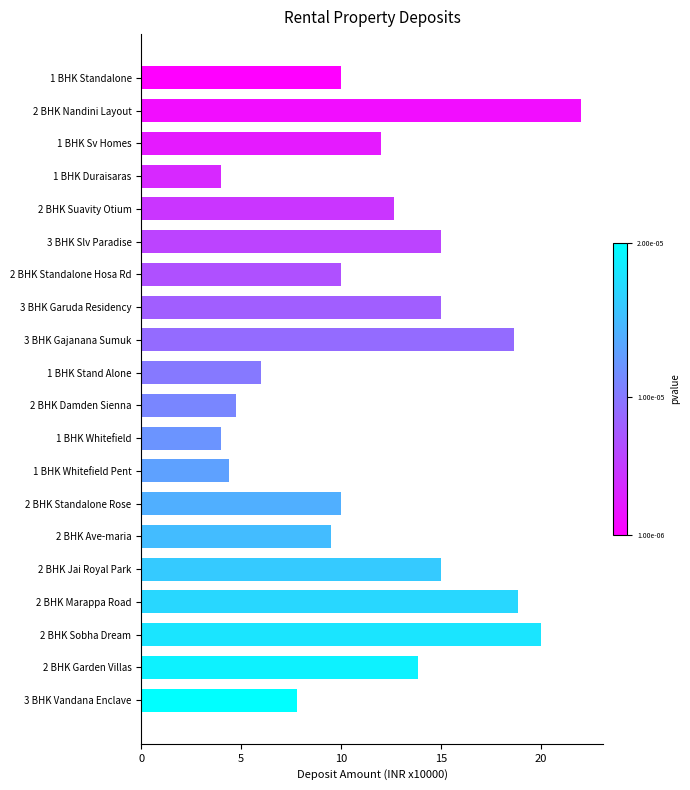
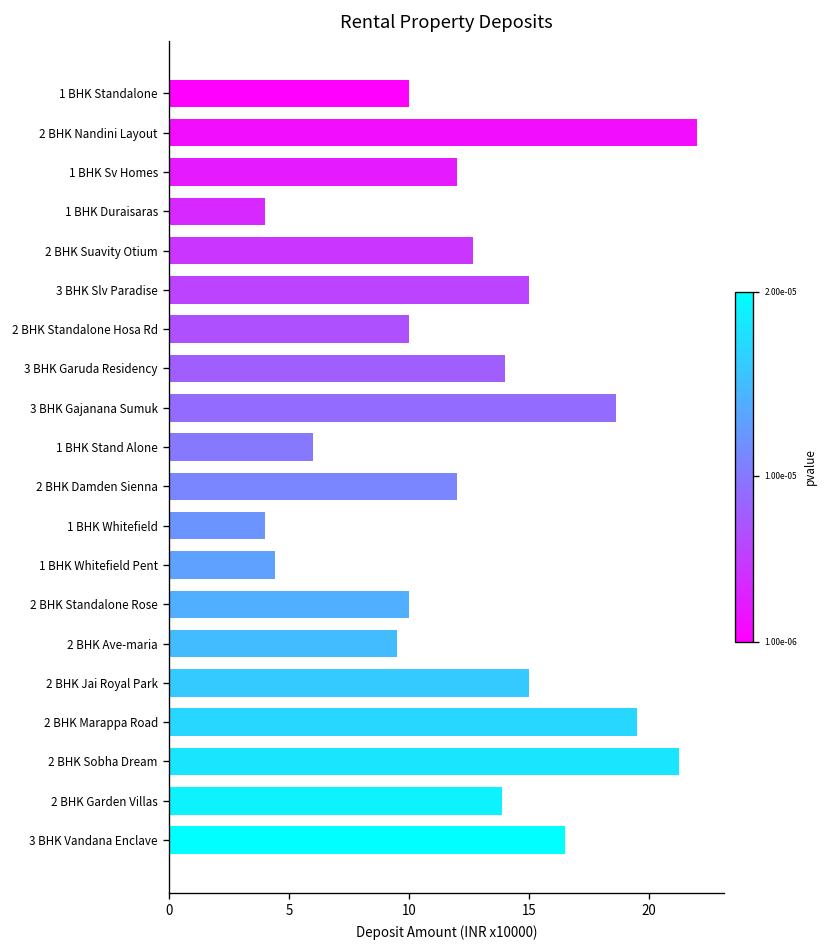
3 BHK Garuda Residency: 15.0 -> 14.0
2 BHK Damden Sienna: 4.8 -> 12.0
2 BHK Marappa Road: 18.8 -> 19.5
2 BHK Sobha Dream: 20.0 -> 21.2
3 BHK Vandana Enclave: 7.8 -> 16.5
